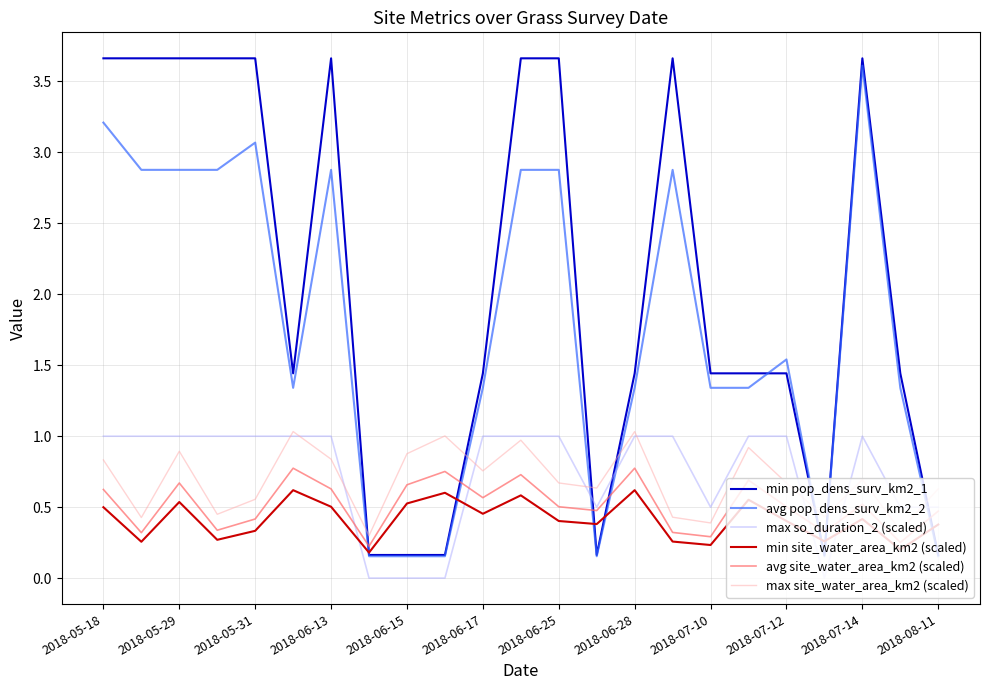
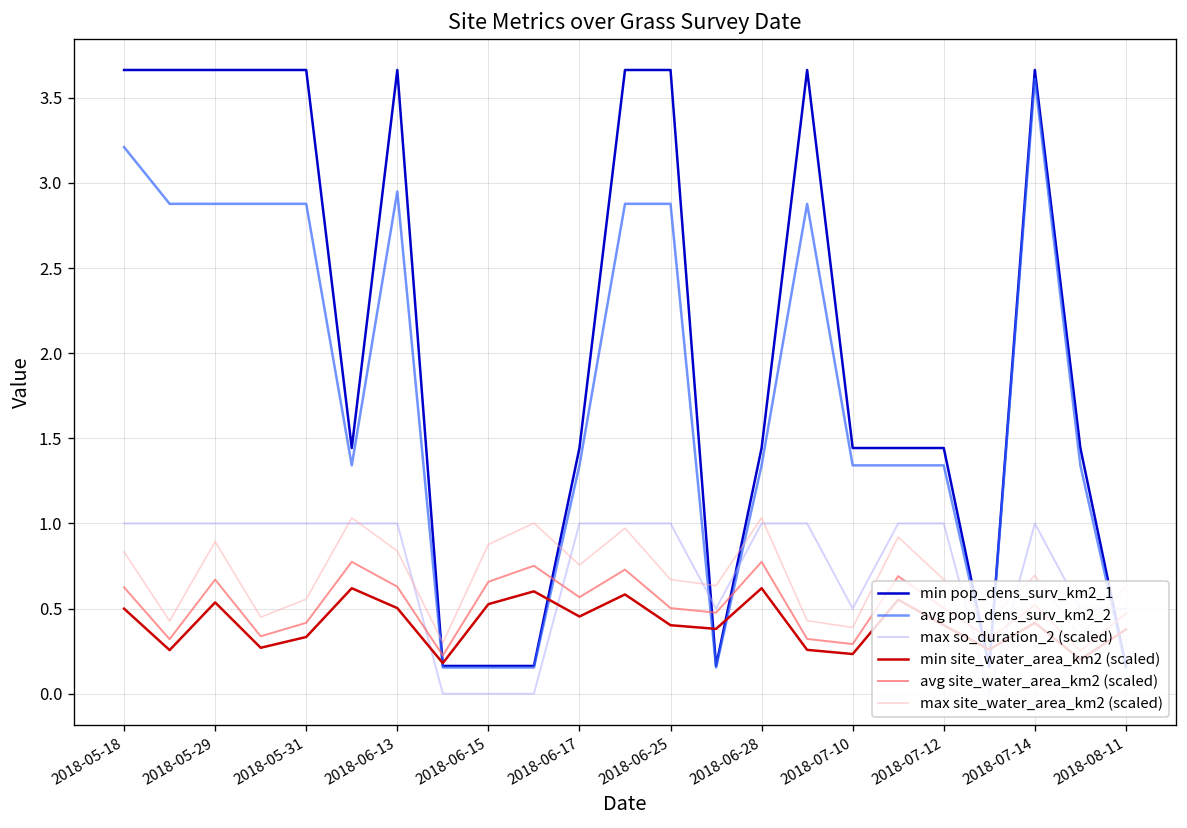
avg pop_dens_surv_km2_2, 2018-05-31: 3.07 -> 2.88
avg pop_dens_surv_km2_2, 2018-06-13: 2.88 -> 2.95
avg pop_dens_surv_km2_2, 2018-07-12: 1.54 -> 1.34
